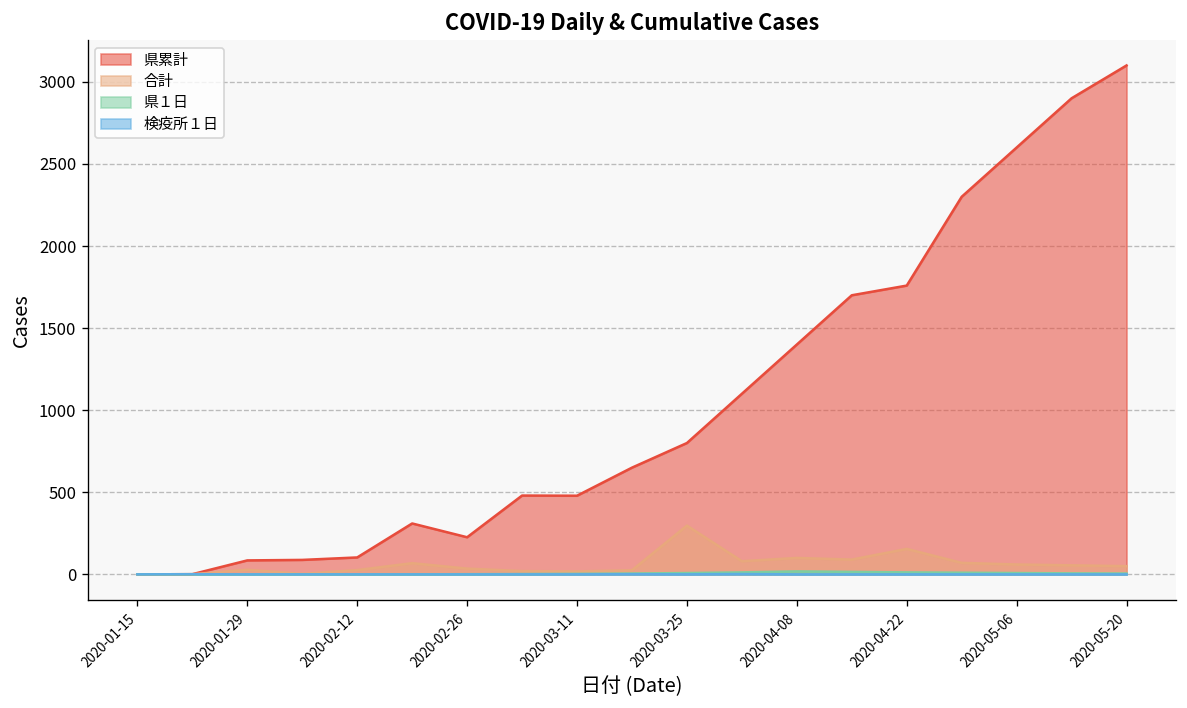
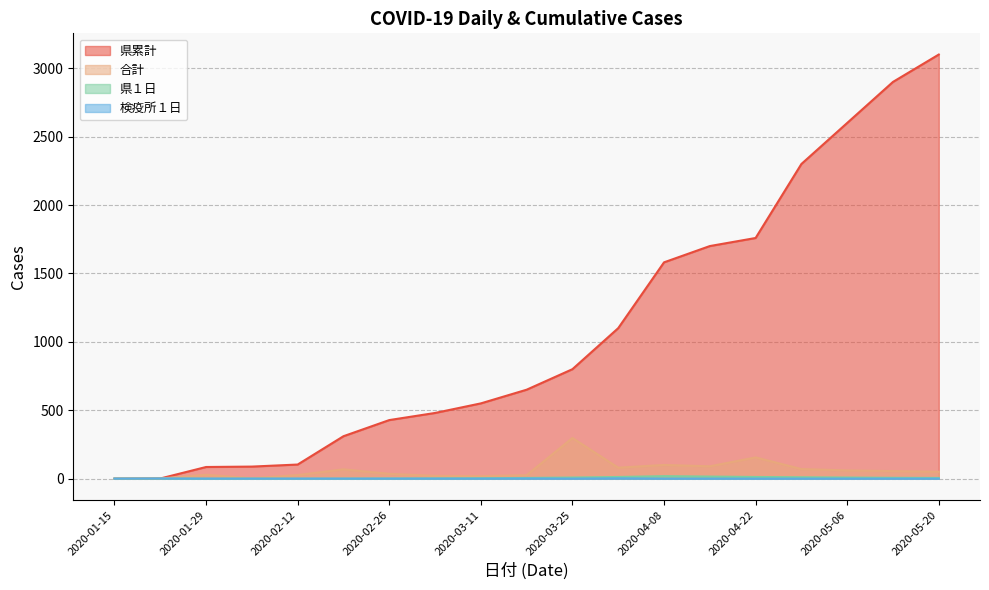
県累計, 2020-02-26: 230 -> 430
県累計, 2020-03-11: 480 -> 550
県累計, 2020-04-08: 1400 -> 1580
